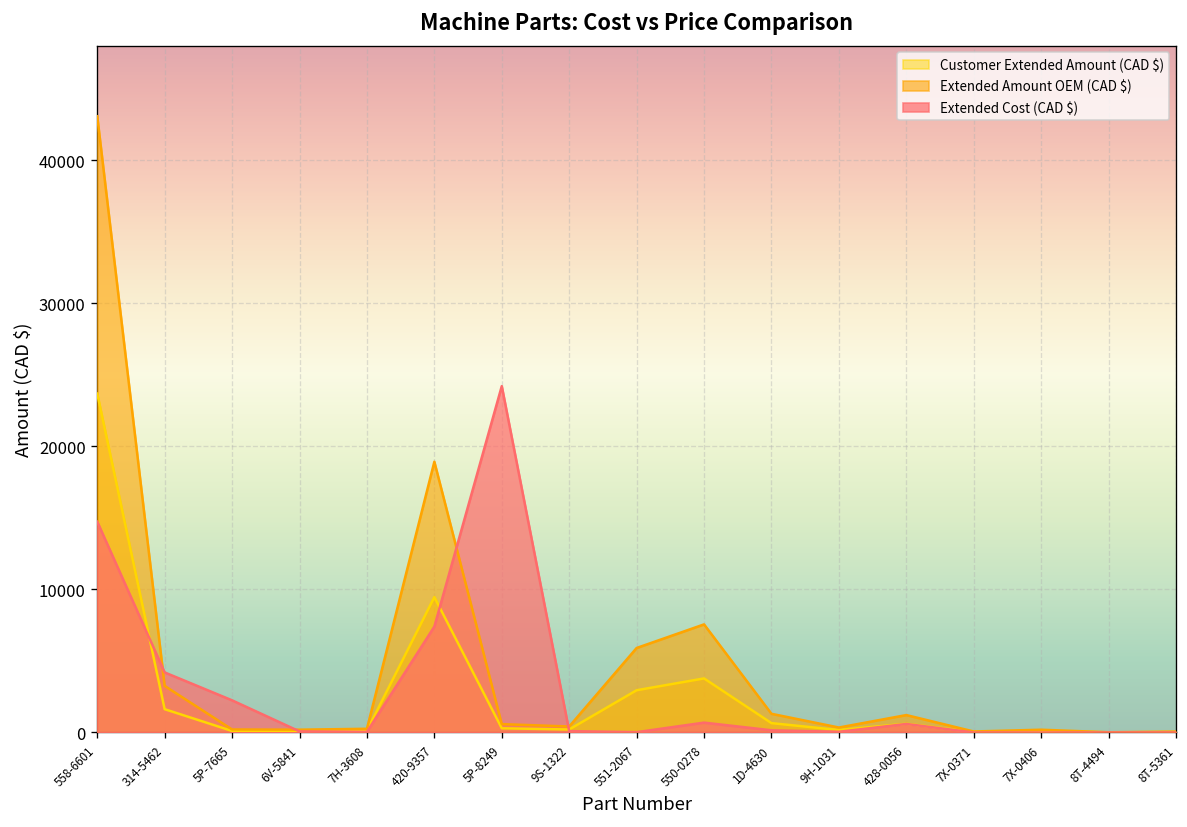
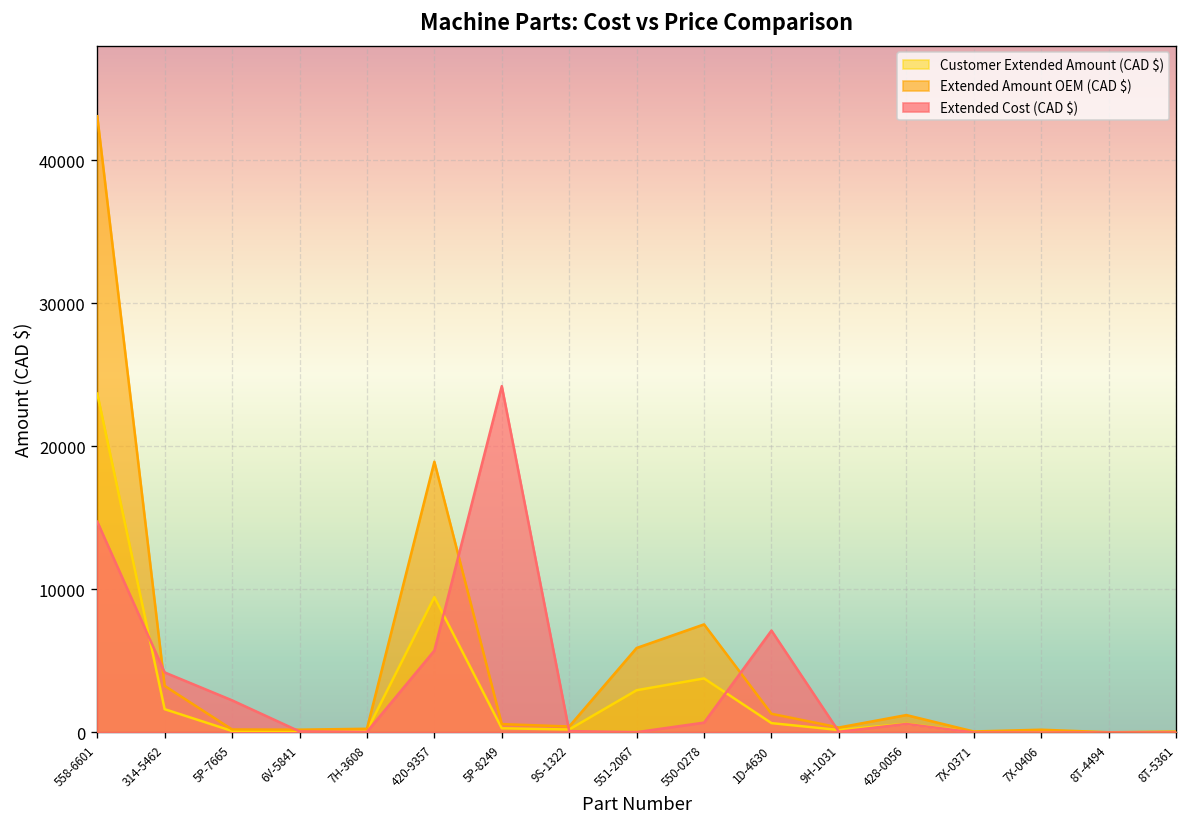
Extended Cost (CAD $), 420-9357: 7400 -> 5700
Extended Cost (CAD $), 1D-4630: 200 -> 7100
